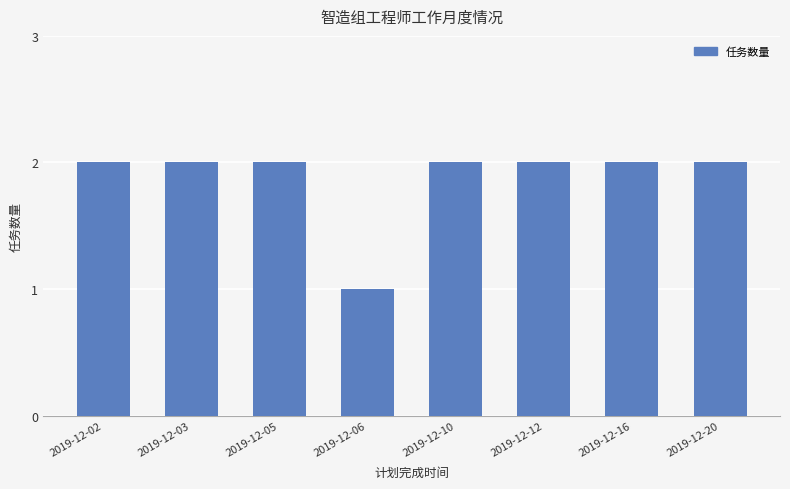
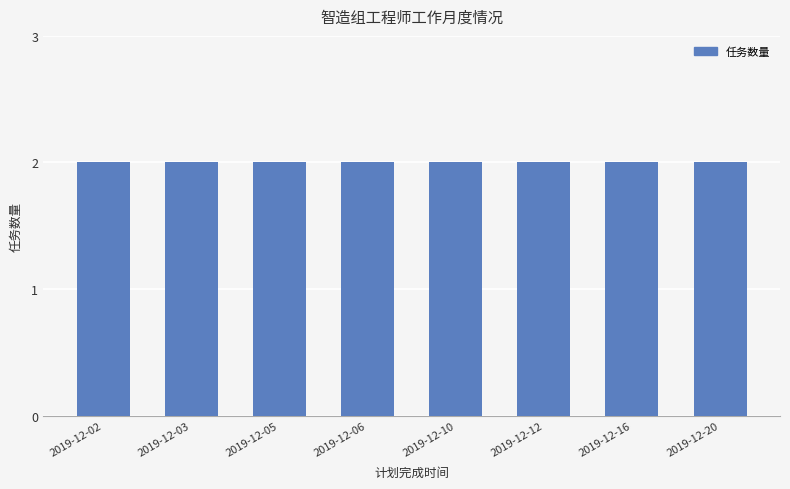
2019-12-06: 1 -> 2
